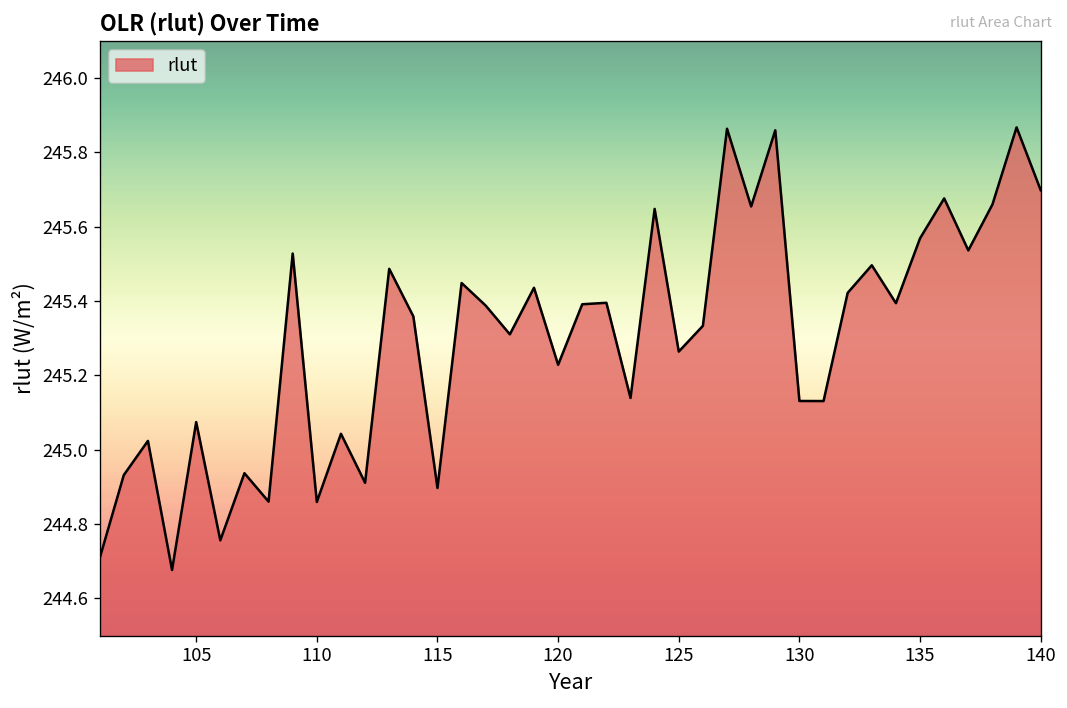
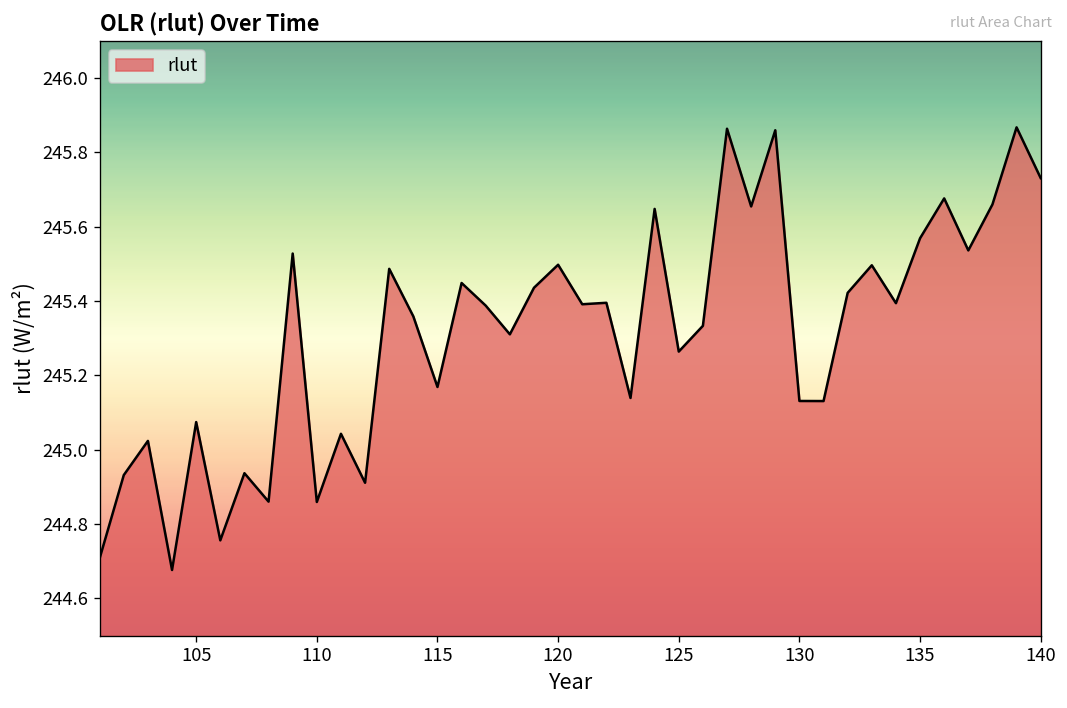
115: 244.90 -> 245.17
120: 245.23 -> 245.50
140: 245.70 -> 245.73
